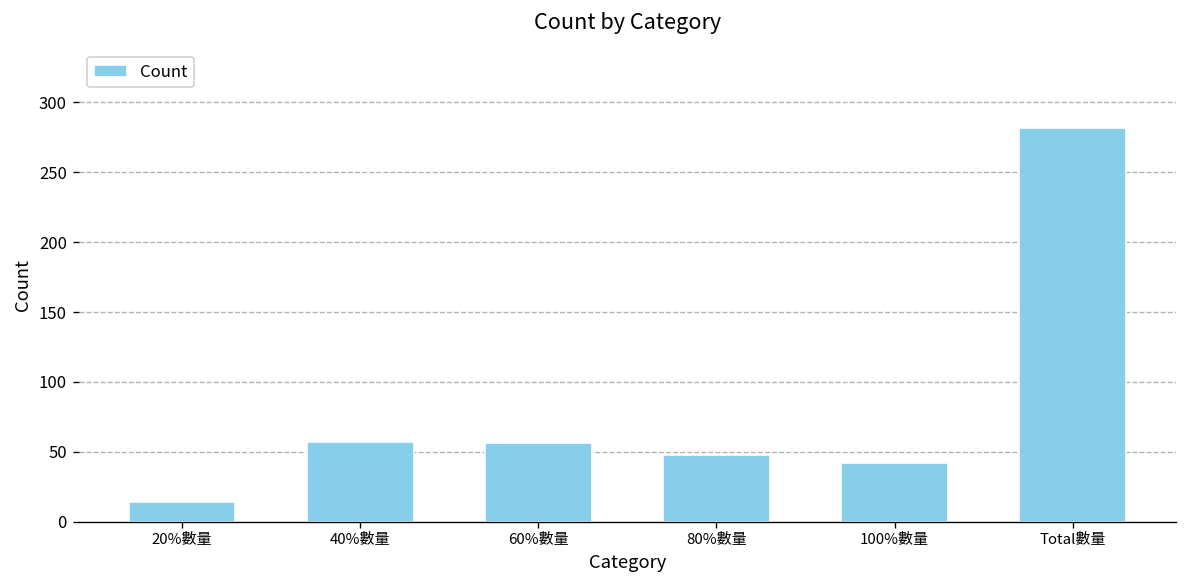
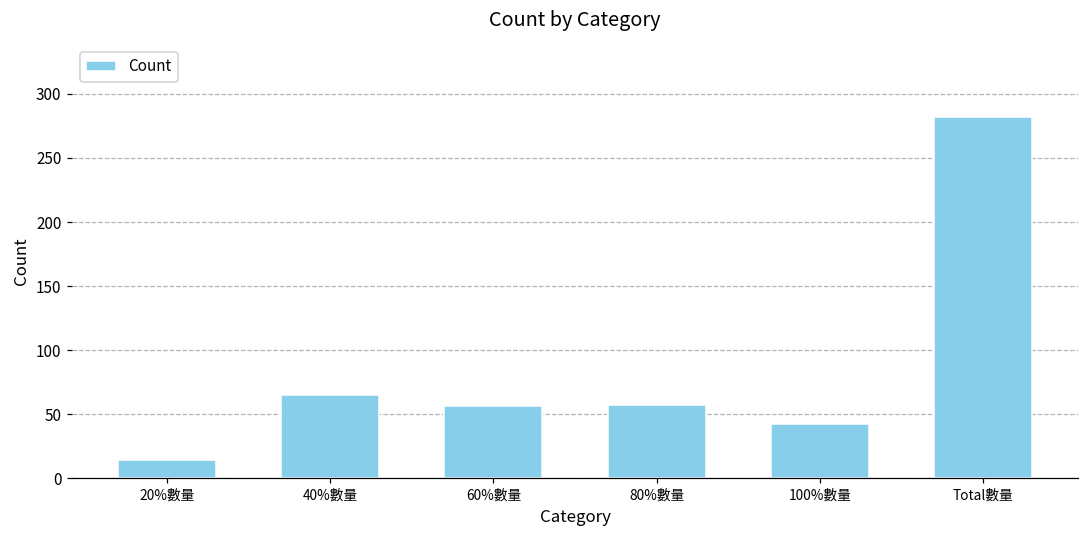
40%數量: 57 -> 65
80%數量: 48 -> 57
